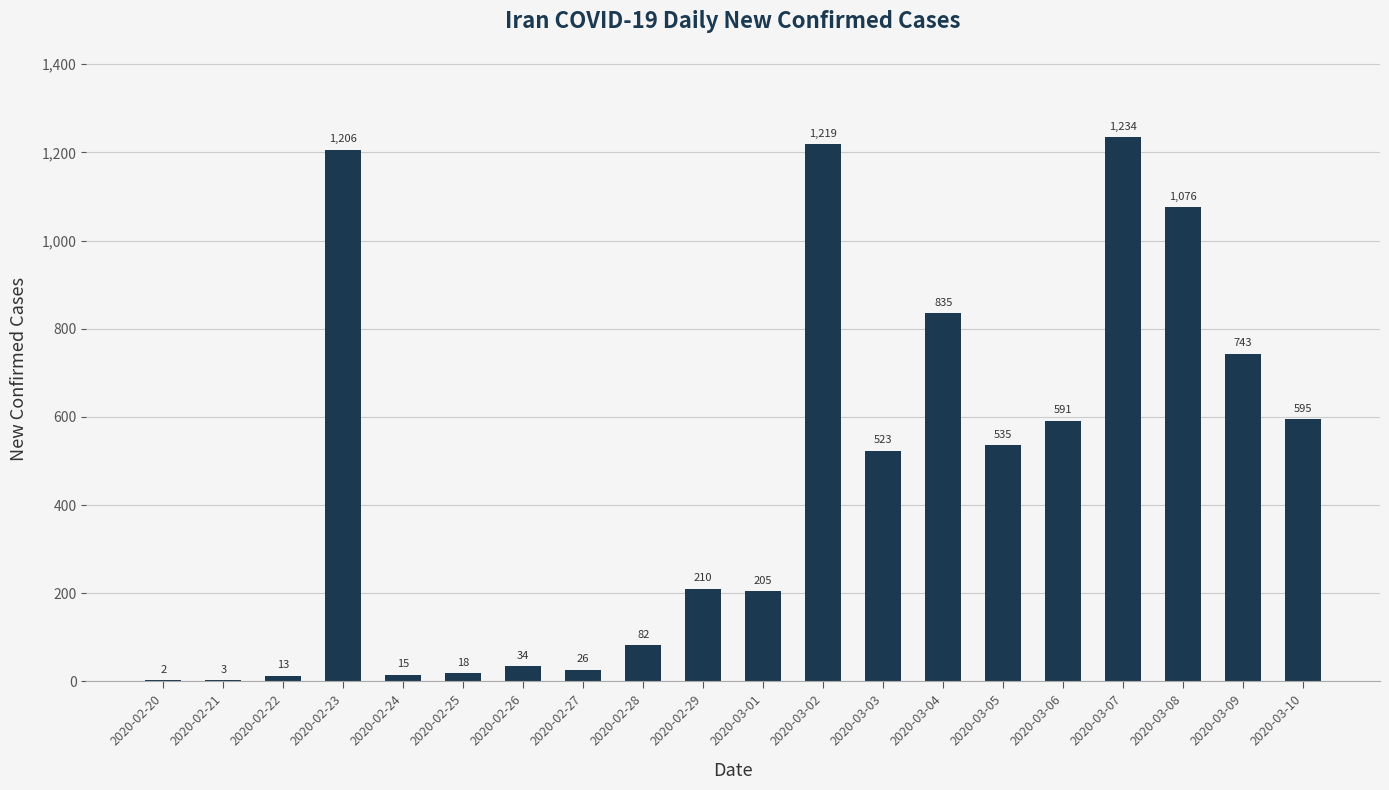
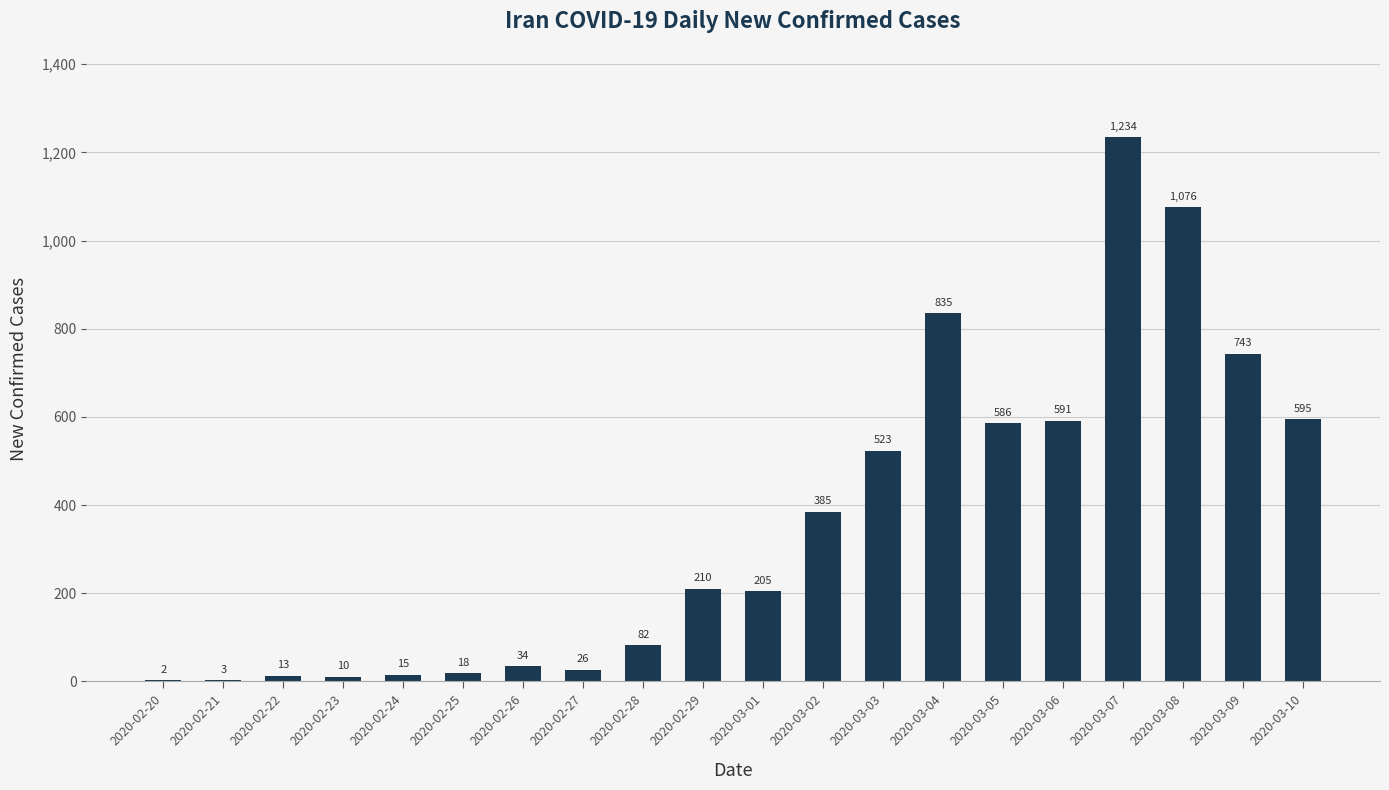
2020-02-23: 1,206 -> 10
2020-03-02: 1,219 -> 385
2020-03-05: 535 -> 586
